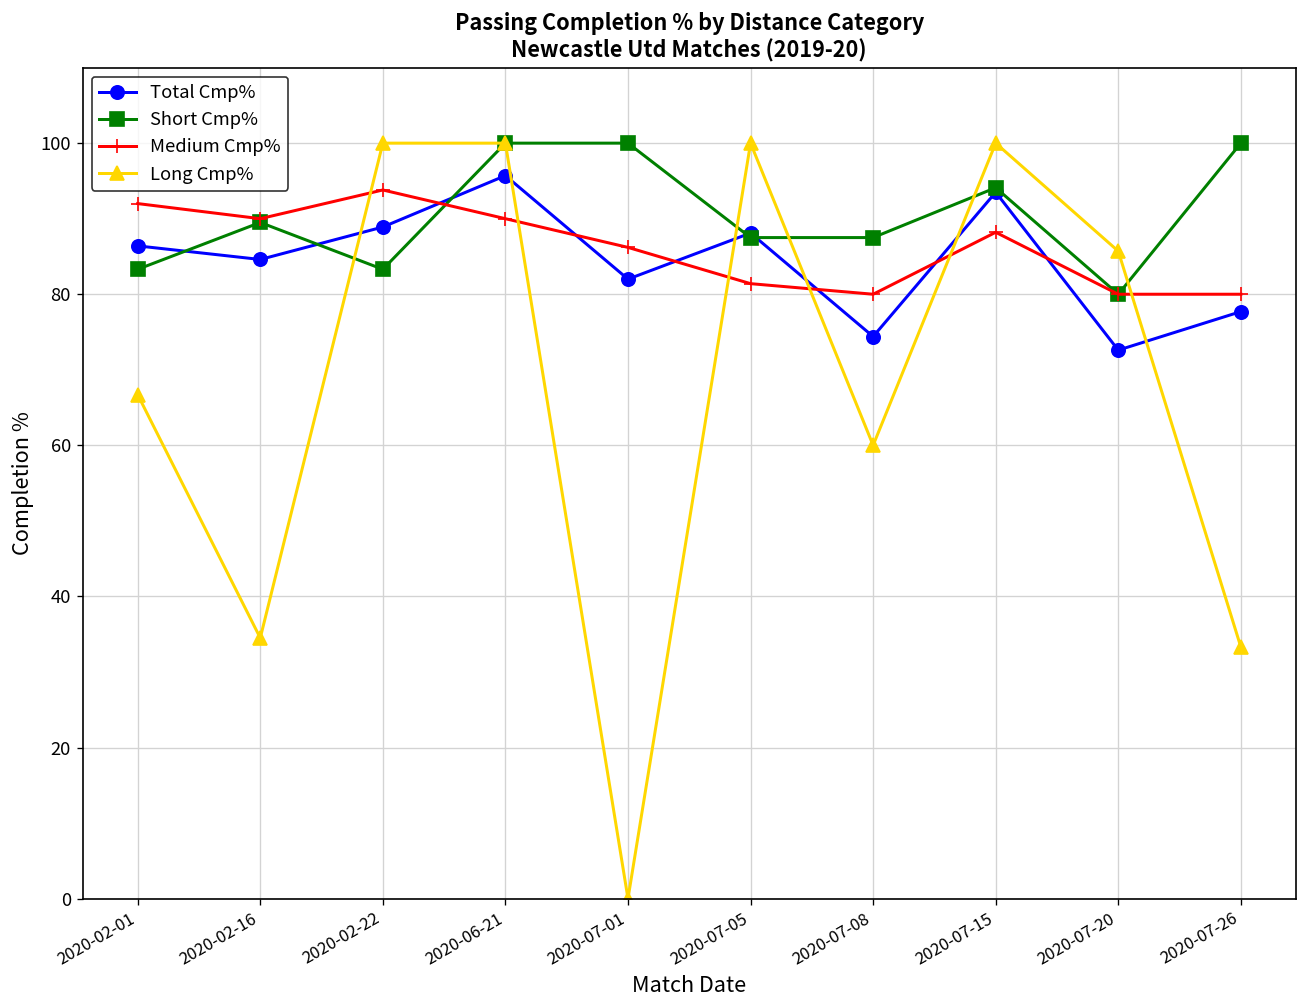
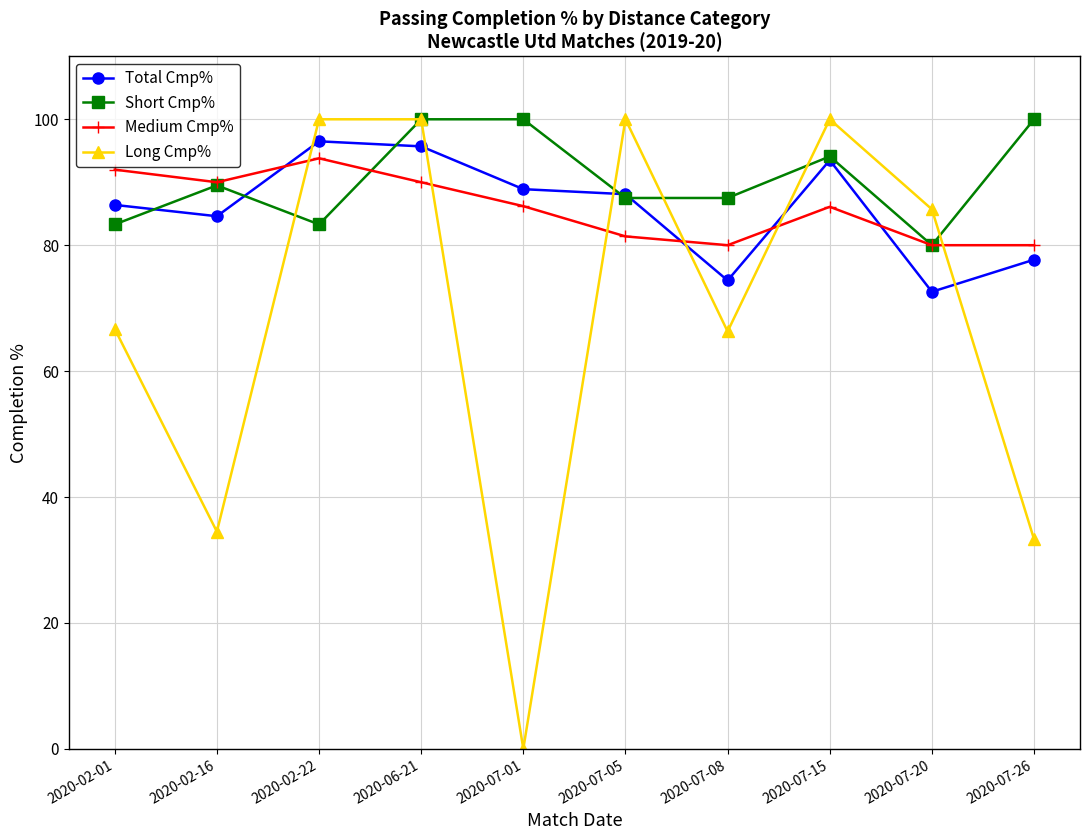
Total Cmp%, 2020-02-22: 89 -> 97
Total Cmp%, 2020-07-01: 82 -> 89
Long Cmp%, 2020-07-08: 60 -> 66
Medium Cmp%, 2020-07-15: 88 -> 86
